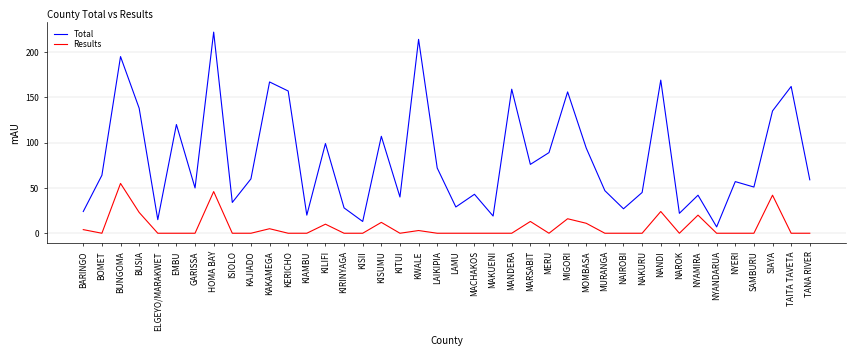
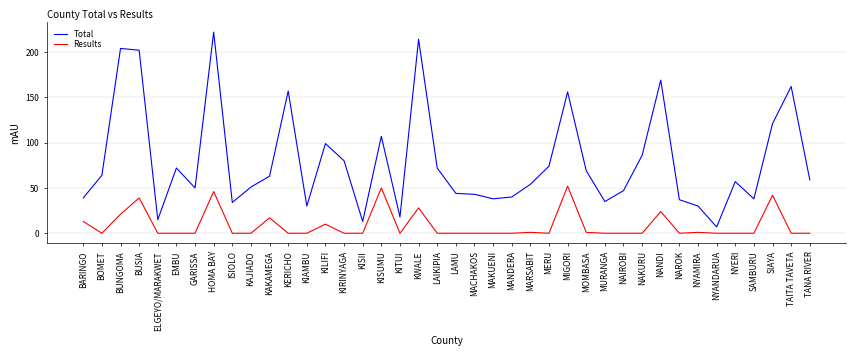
Total, BARINGO: 20 -> 40
Results, BARINGO: 0 -> 10
Total, BUNGOMA: 195 -> 204
Results, BUNGOMA: 60 -> 20
Total, BUSIA: 140 -> 200
Results, BUSIA: 20 -> 40
Total, EMBU: 120 -> 70
Total, KAJIADO: 60 -> 50
Total, KAKAMEGA: 170 -> 60
Results, KAKAMEGA: 10 -> 20
Total, KIAMBU: 20 -> 30
Total, KIRINYAGA: 30 -> 80
Results, KISUMU: 10 -> 50
Total, KITUI: 40 -> 20
Results, KWALE: 0 -> 30
Total, LAMU: 30 -> 40
Total, MAKUENI: 20 -> 40
Total, MANDERA: 160 -> 40
Total, MARSABIT: 80 -> 50
Results, MARSABIT: 10 -> 0
Total, MERU: 90 -> 70
Results, MIGORI: 20 -> 50
Total, MOMBASA: 90 -> 70
Results, MOMBASA: 10 -> 0
Total, MURANGA: 50 -> 40
Total, NAIROBI: 30 -> 50
Total, NAKURU: 50 -> 90
Total, NAROK: 20 -> 40
Total, NYAMIRA: 40 -> 30
Results, NYAMIRA: 20 -> 0
Total, SAMBURU: 50 -> 40
Total, SIAYA: 140 -> 120
